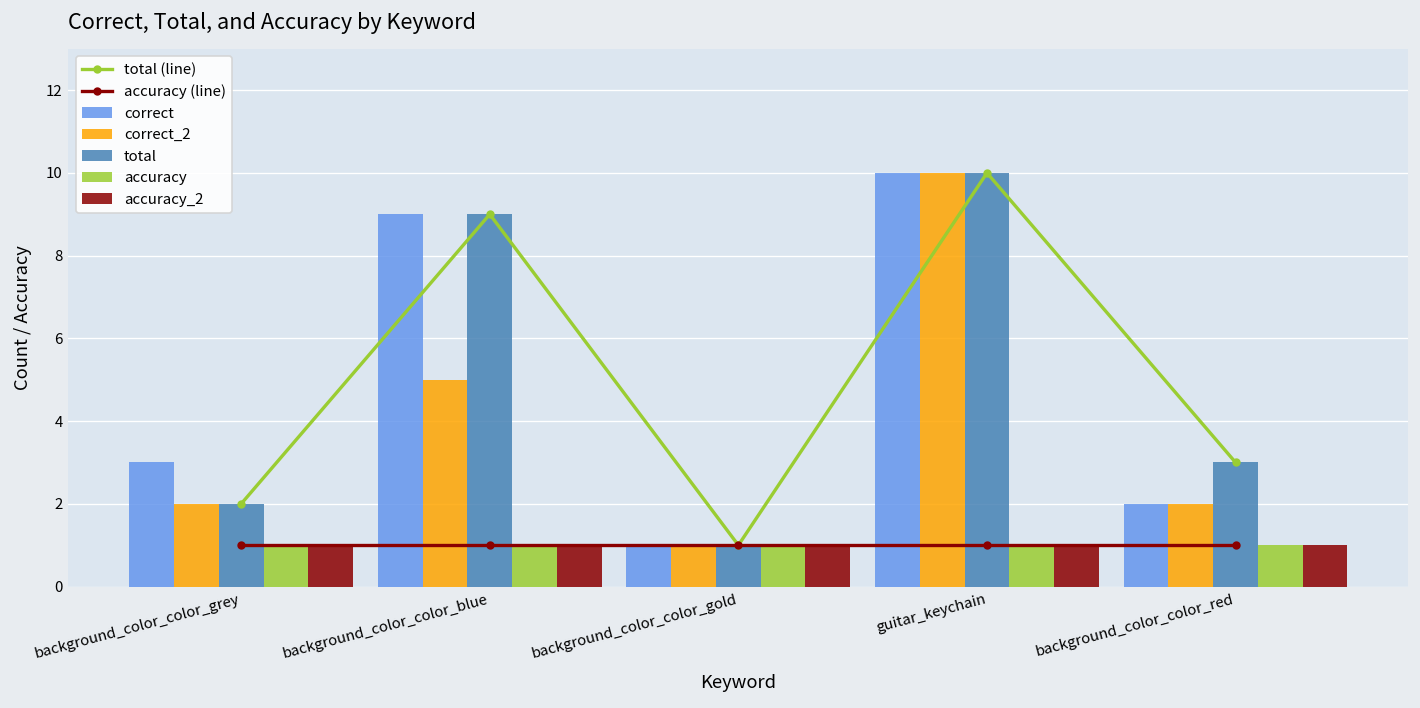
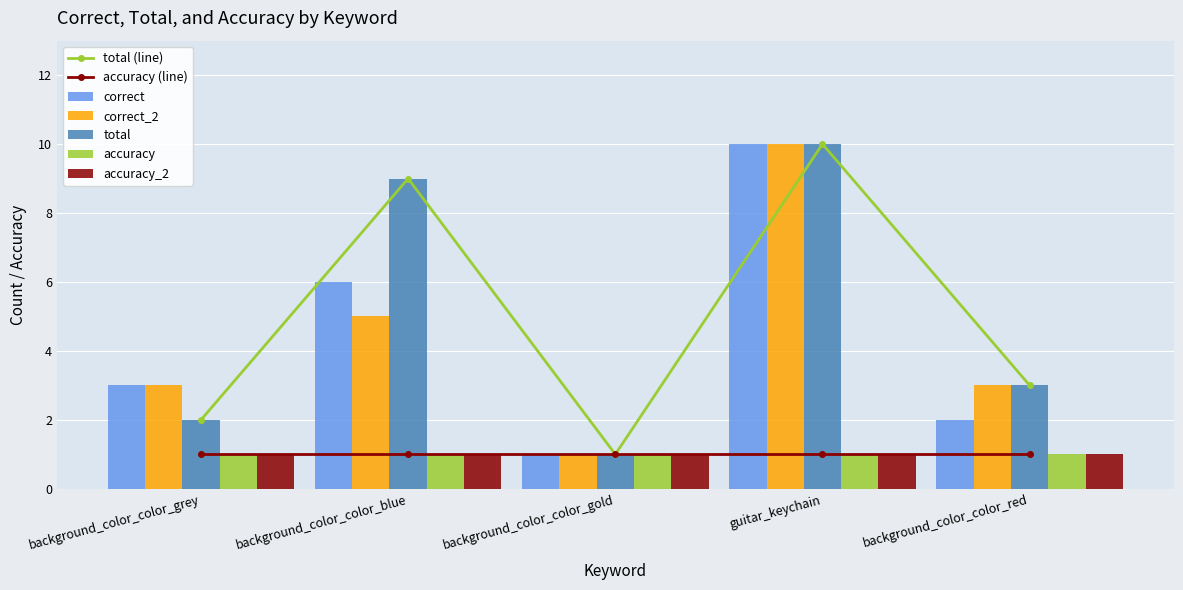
correct_2, background_color_color_grey: 2 -> 3
correct, background_color_color_blue: 9 -> 6
correct_2, background_color_color_red: 2 -> 3
